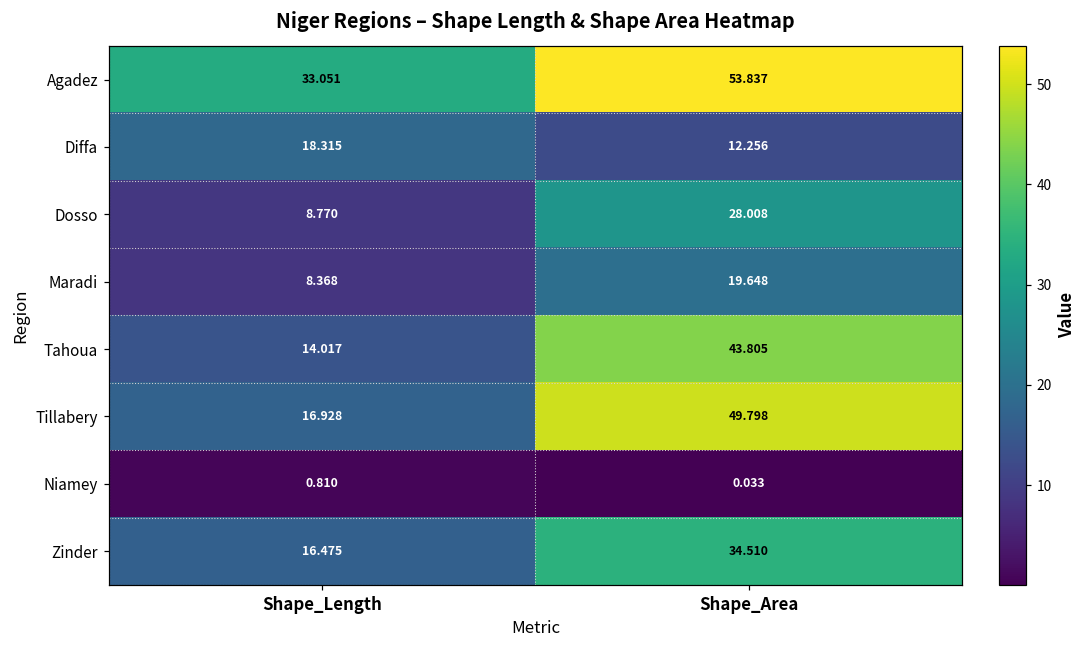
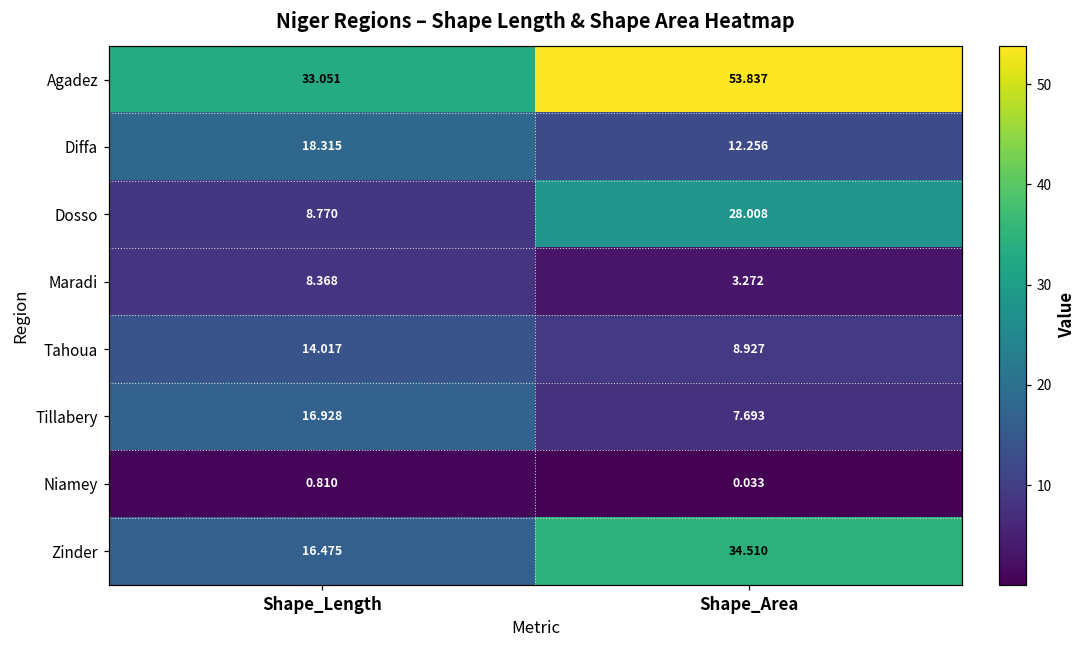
Maradi, Shape_Area: 19.648 -> 3.272
Tahoua, Shape_Area: 43.805 -> 8.927
Tillabery, Shape_Area: 49.798 -> 7.693
